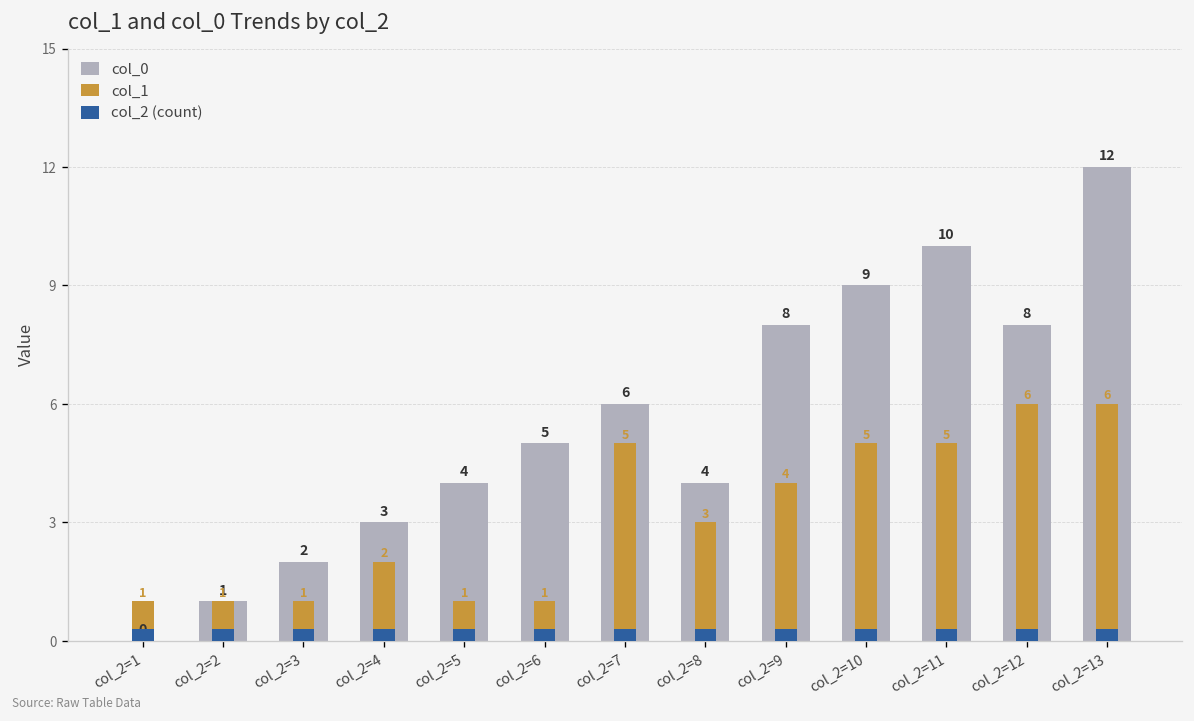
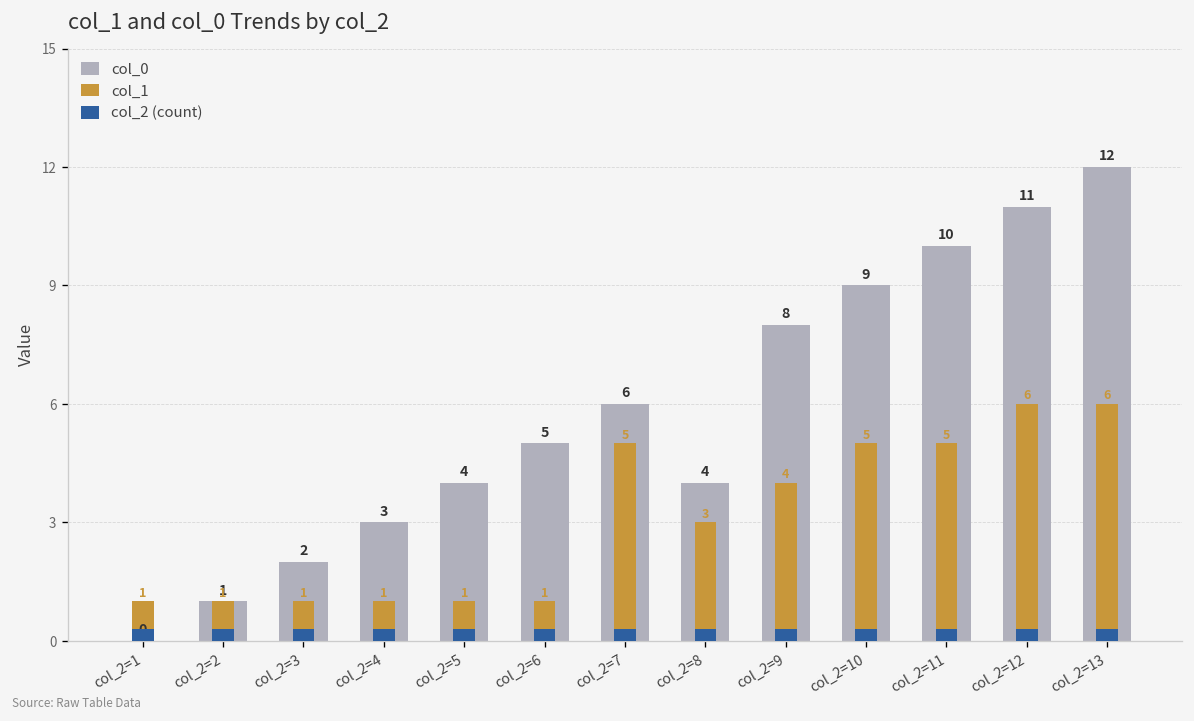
col_1, col_2=4: 2 -> 1
col_0, col_2=12: 8 -> 11
